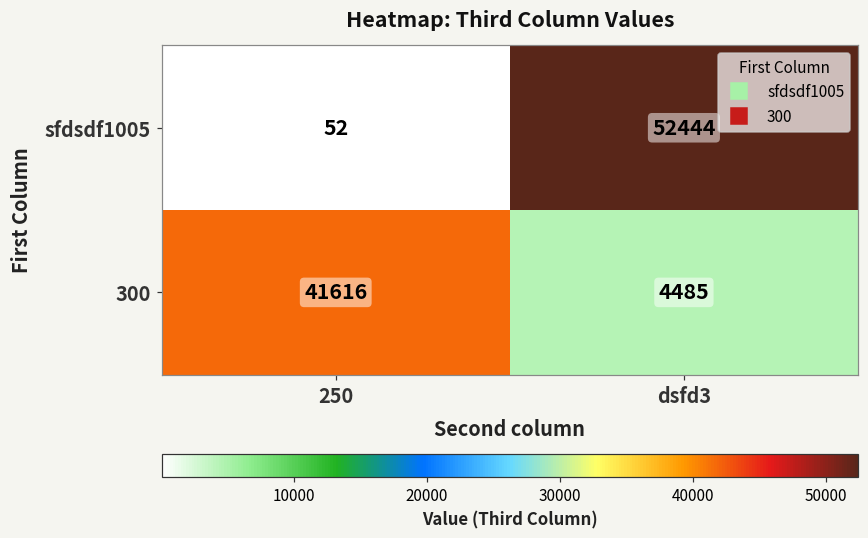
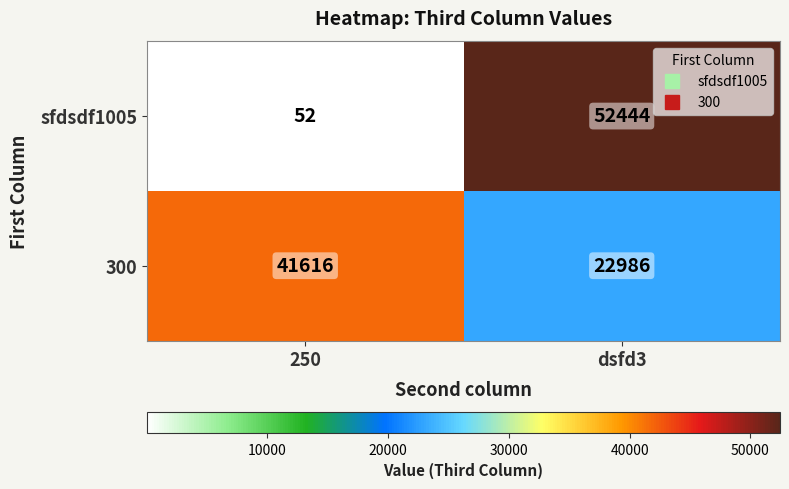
300, dsfd3: 4485 -> 22986
